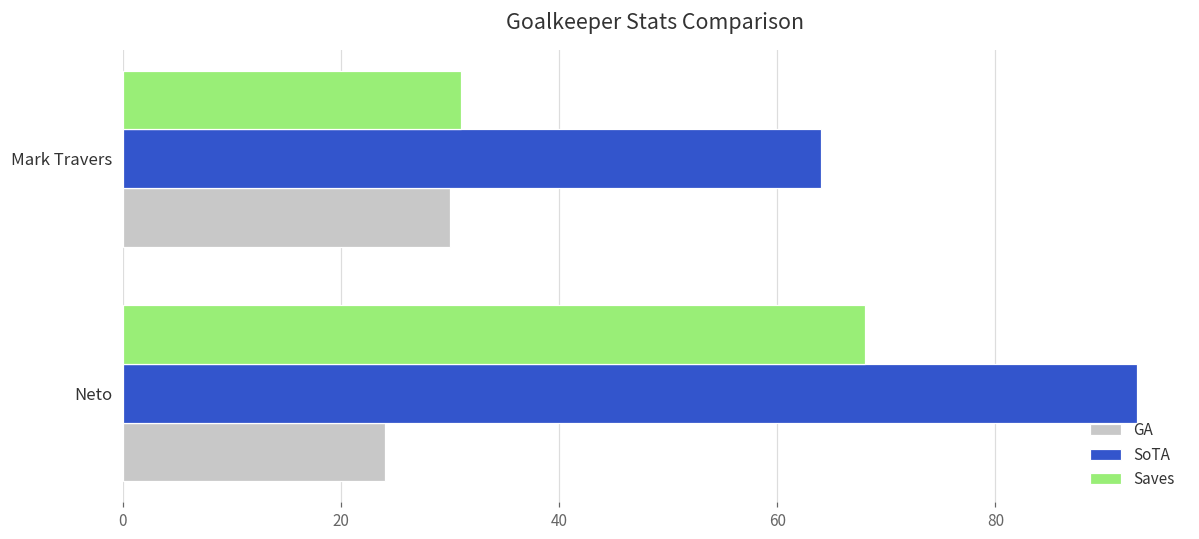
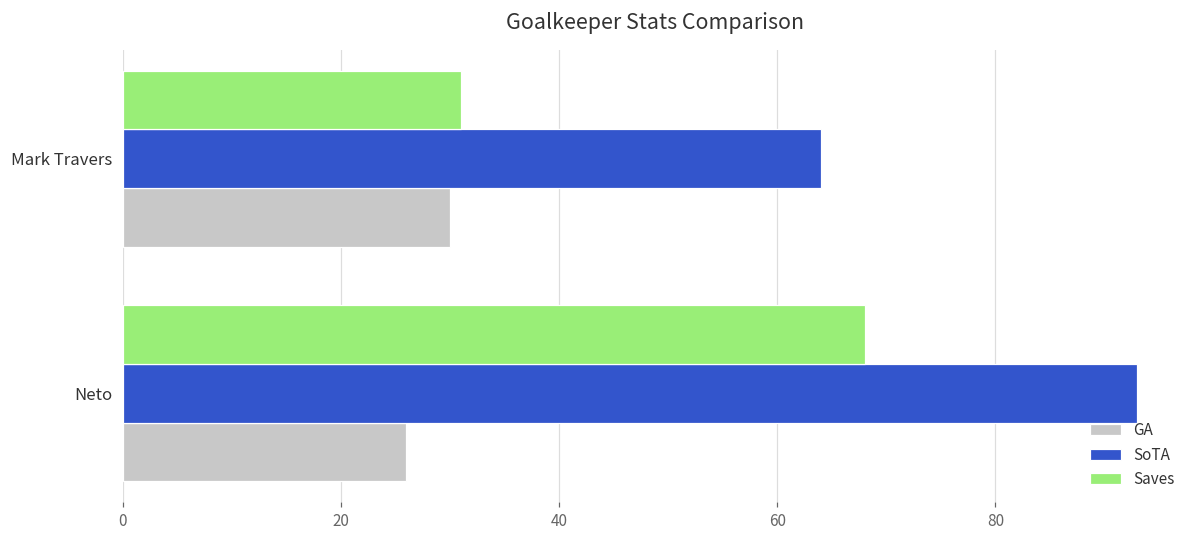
GA, Neto: 24 -> 26
